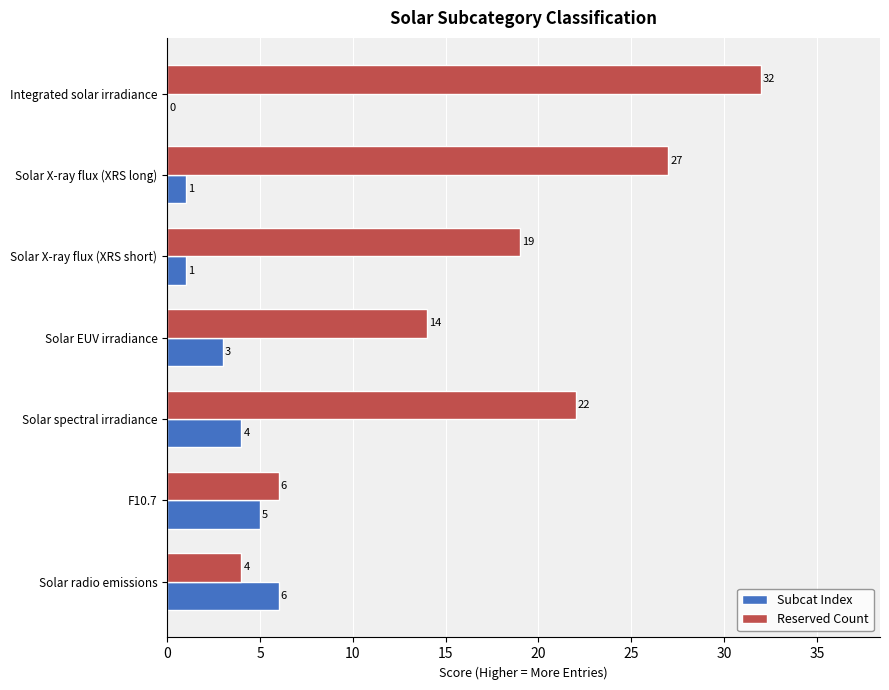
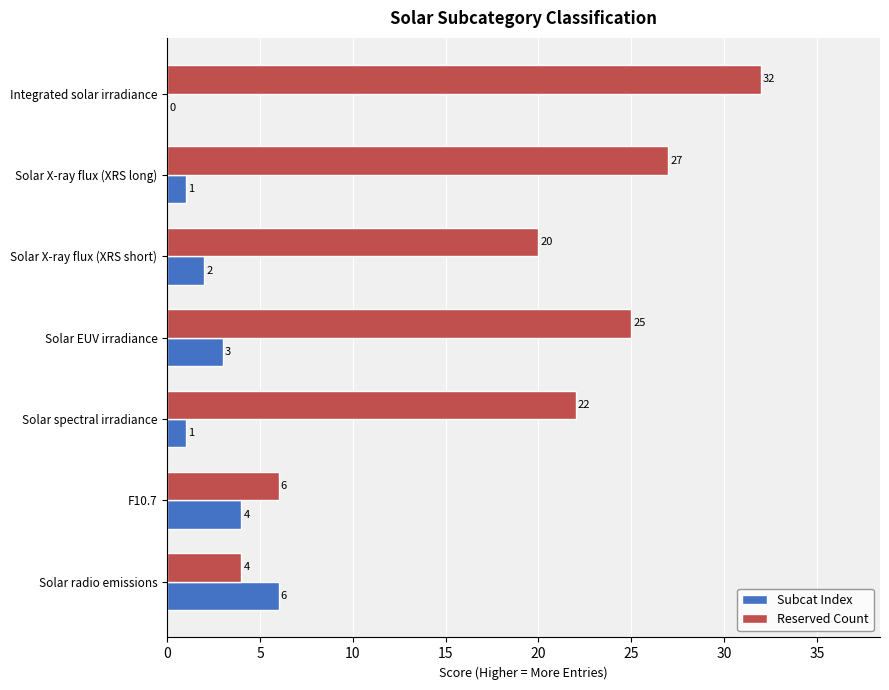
Reserved Count, Solar X-ray flux (XRS short): 19 -> 20
Subcat Index, Solar X-ray flux (XRS short): 1 -> 2
Reserved Count, Solar EUV irradiance: 14 -> 25
Subcat Index, Solar spectral irradiance: 4 -> 1
Subcat Index, F10.7: 5 -> 4
